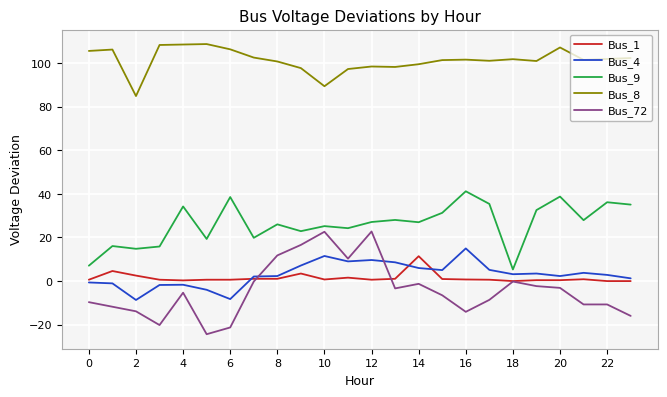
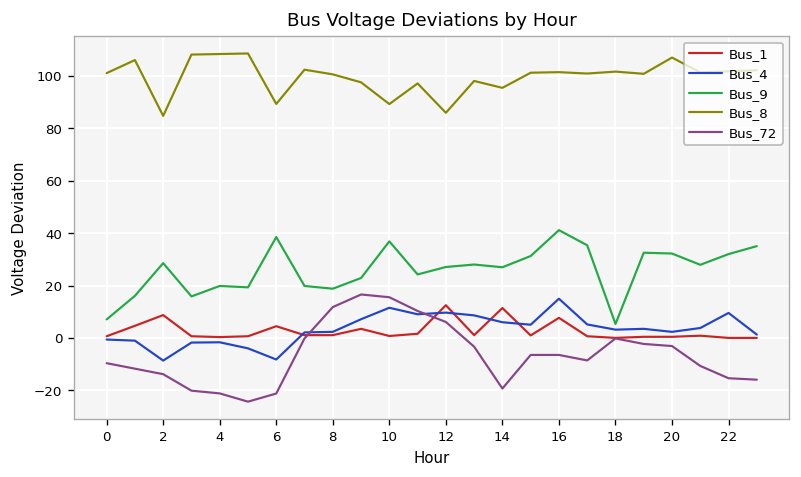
Bus_8, 0: 105 -> 101
Bus_1, 2: 3 -> 9
Bus_9, 2: 15 -> 29
Bus_9, 4: 34 -> 20
Bus_72, 4: -5 -> -21
Bus_1, 6: 1 -> 4
Bus_8, 6: 106 -> 89
Bus_9, 8: 26 -> 19
Bus_9, 10: 25 -> 37
Bus_72, 10: 23 -> 16
Bus_1, 12: 1 -> 12
Bus_8, 12: 98 -> 86
Bus_72, 12: 23 -> 6
Bus_8, 14: 99 -> 96
Bus_72, 14: -1 -> -19
Bus_1, 16: 1 -> 8
Bus_72, 16: -14 -> -7
Bus_9, 20: 39 -> 32
Bus_4, 22: 3 -> 10
Bus_9, 22: 36 -> 32
Bus_72, 22: -11 -> -15
